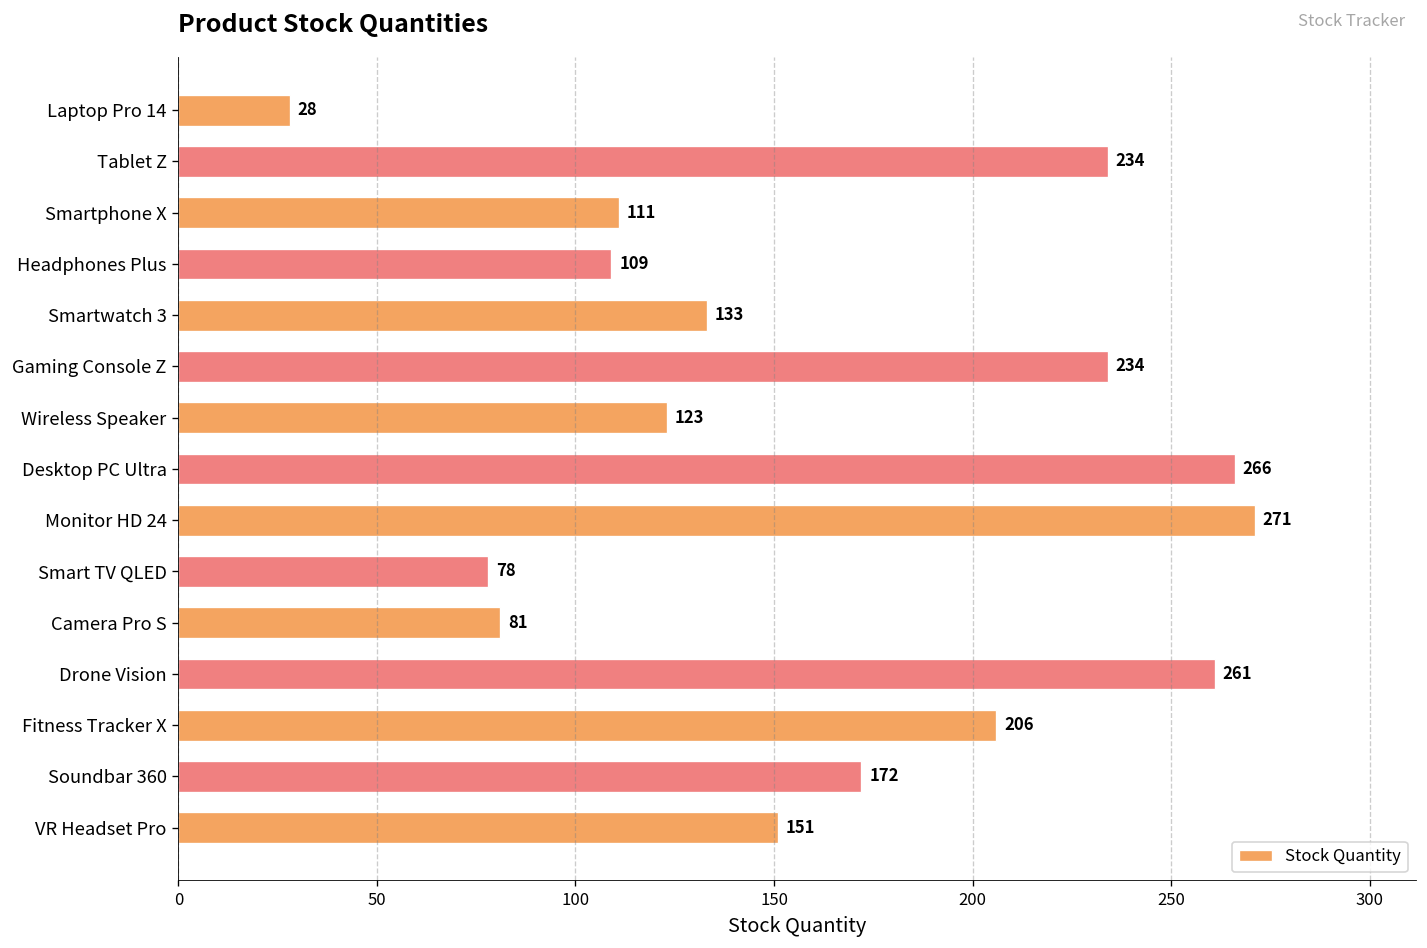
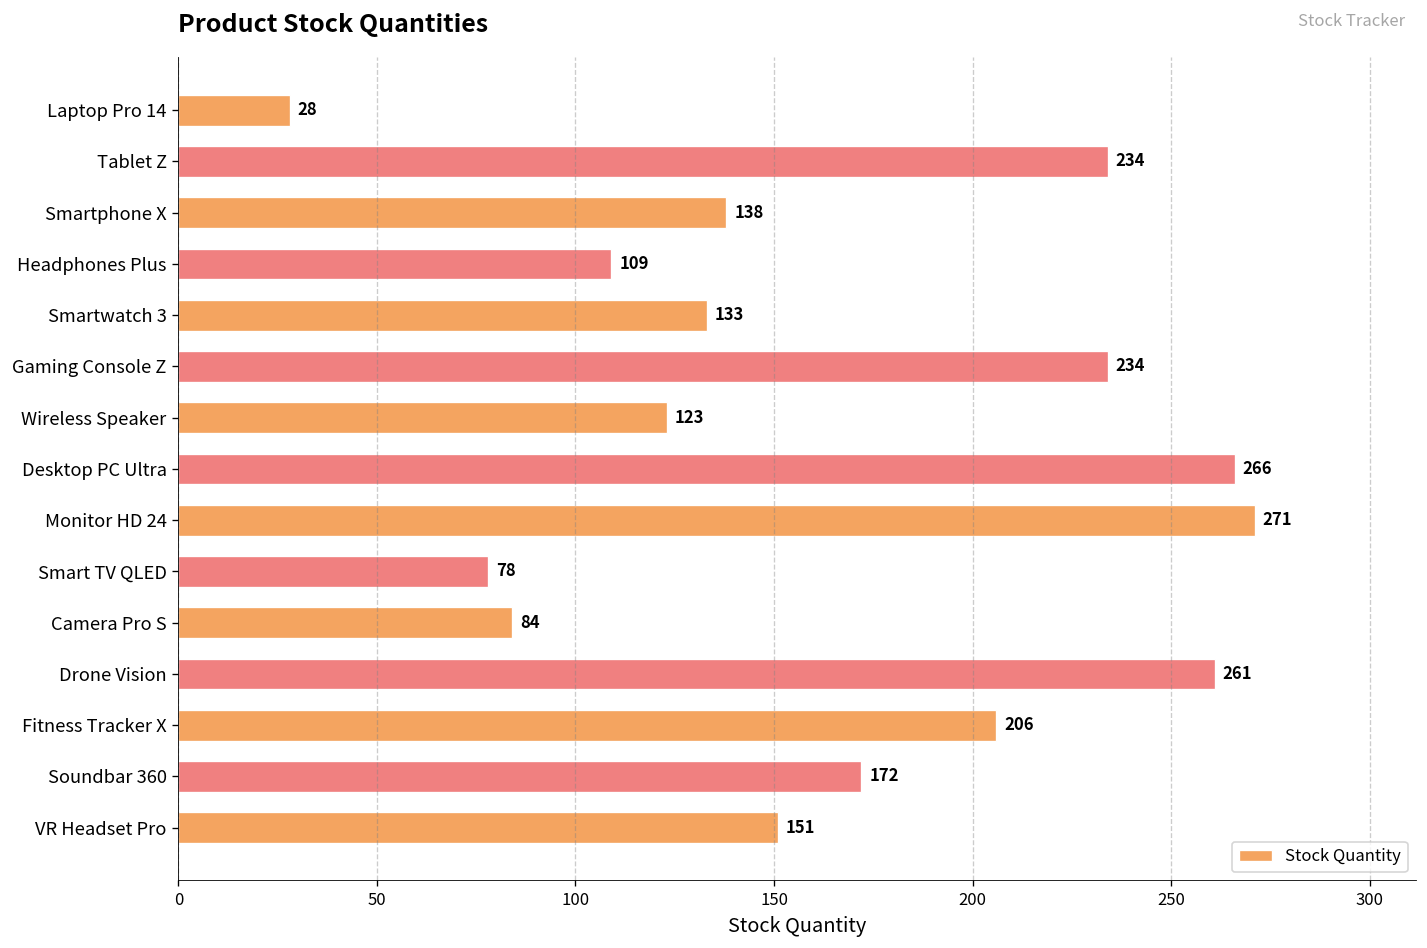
Smartphone X: 111 -> 138
Camera Pro S: 81 -> 84
